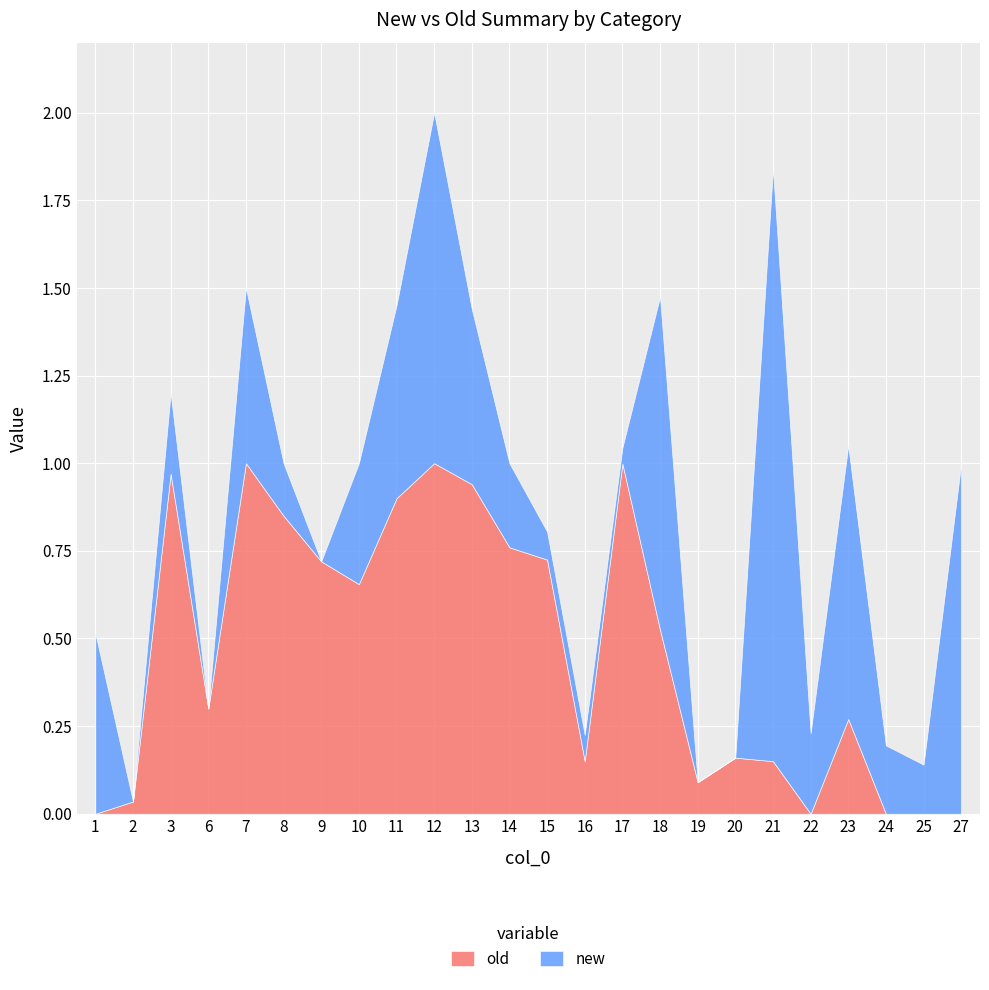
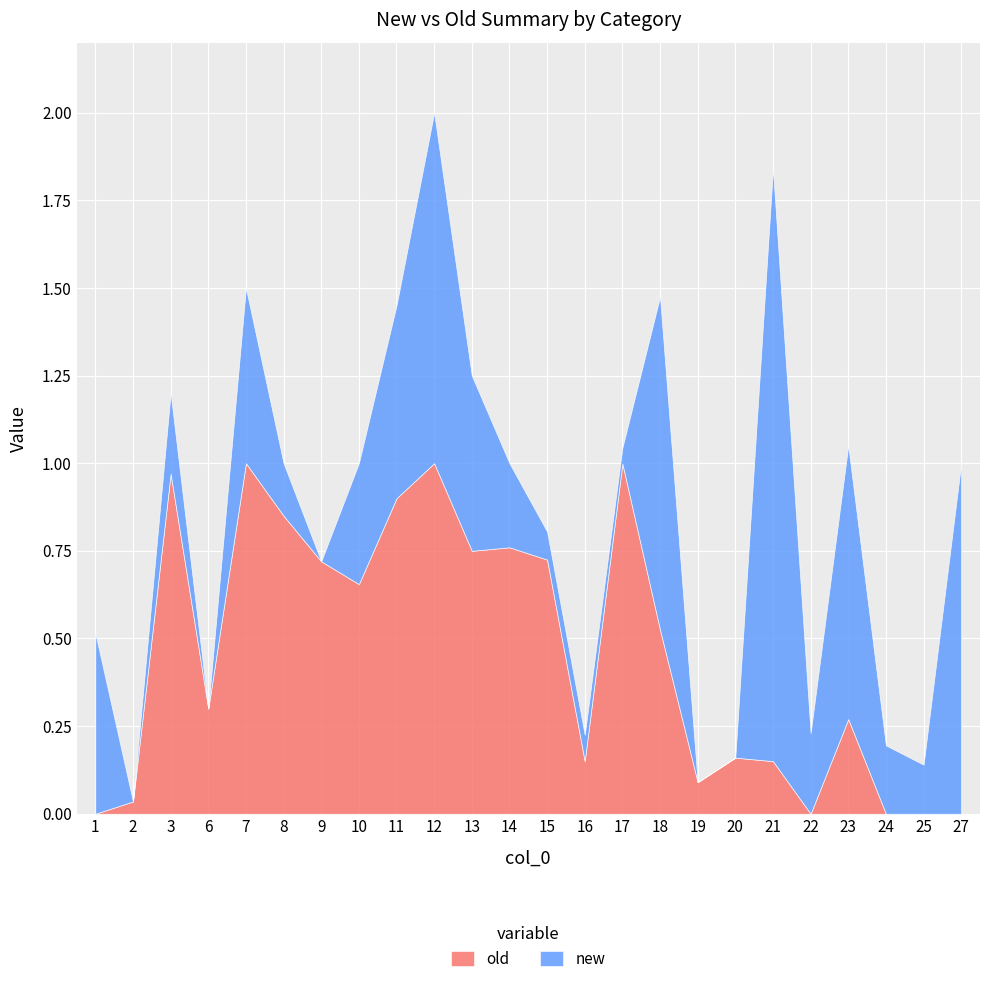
old, 13: 0.94 -> 0.75
